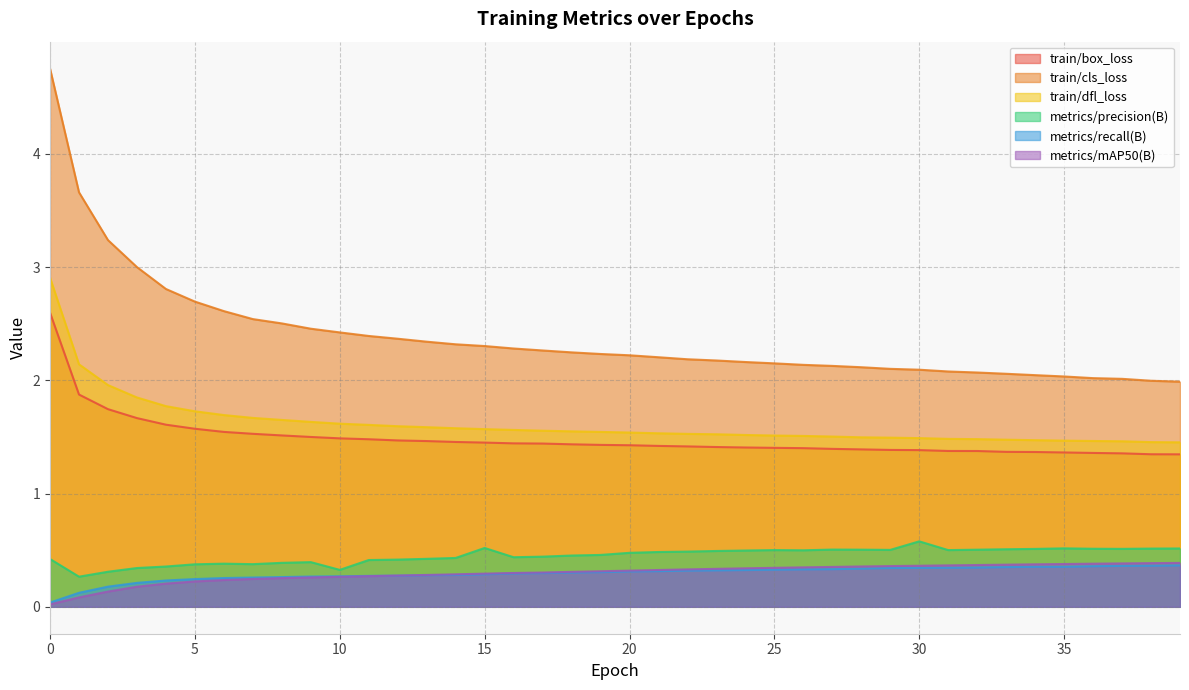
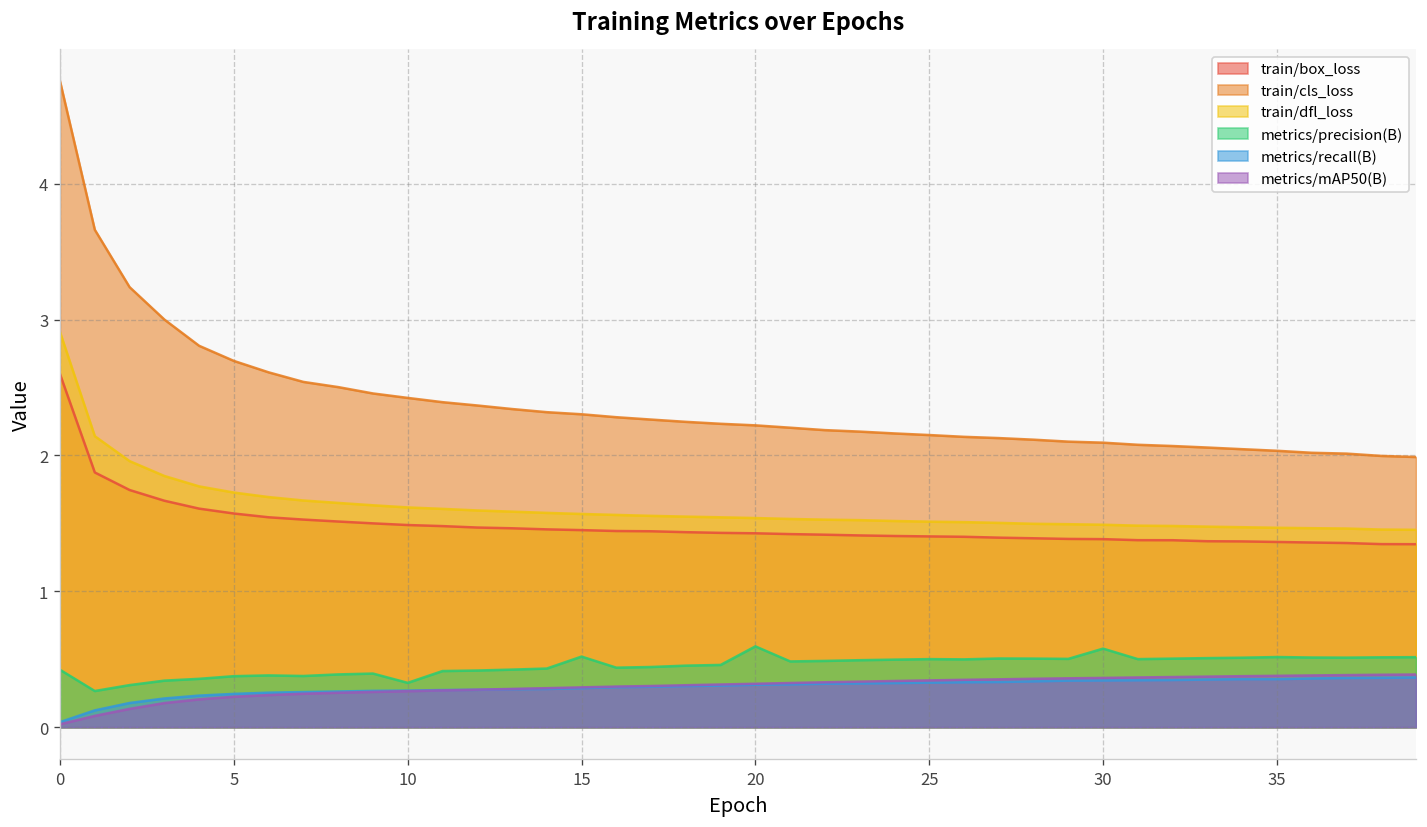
metrics/precision(B), 20: 0.48 -> 0.59
